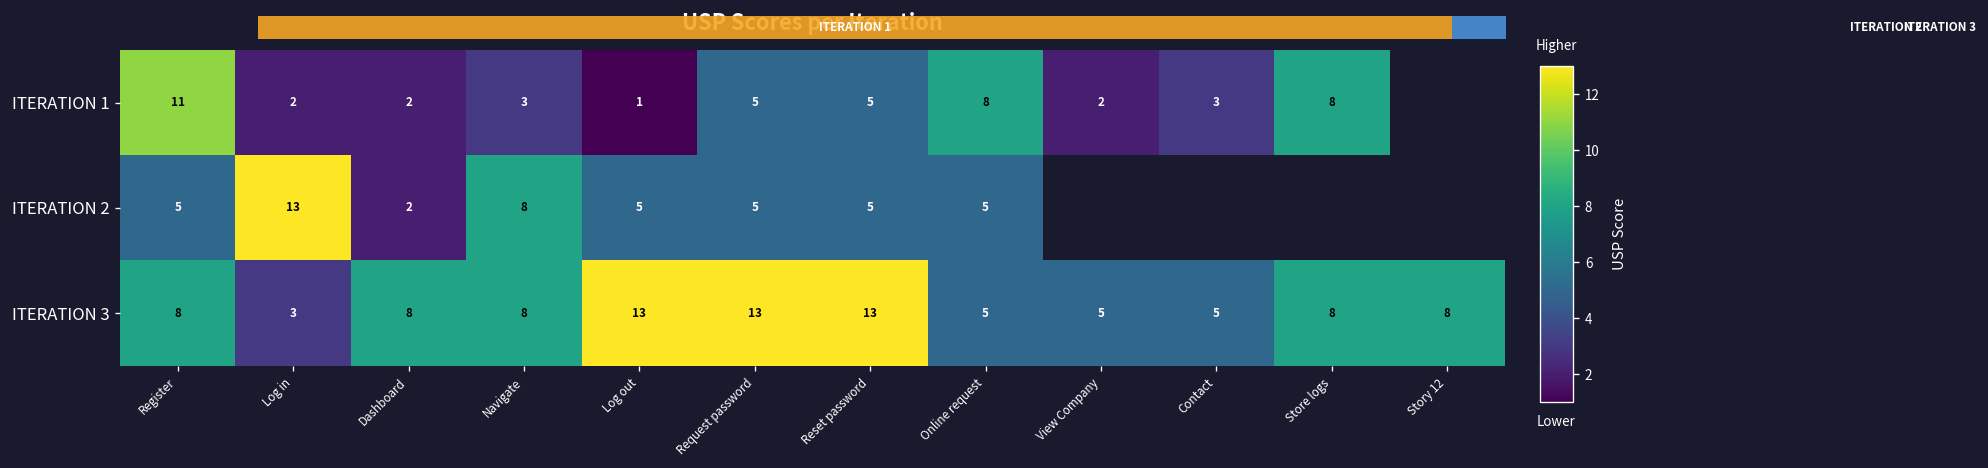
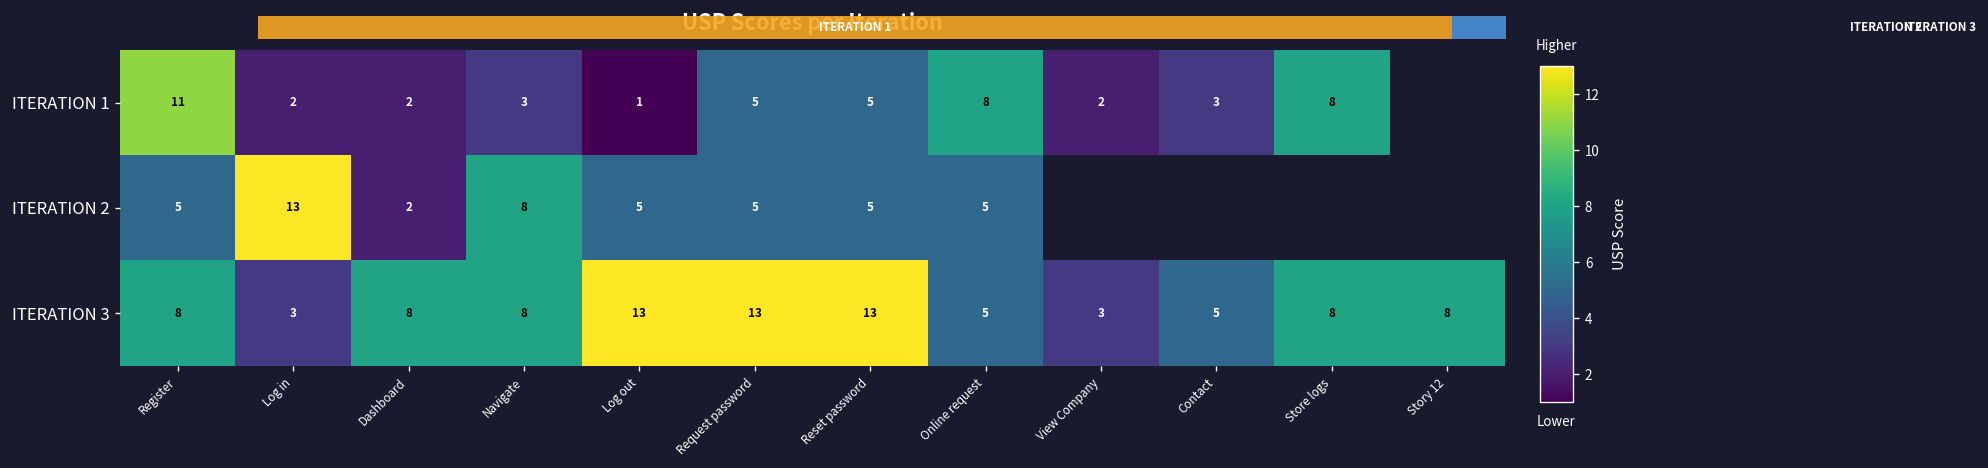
USP Scores per Iteration, ITERATION 3, View Company: 5 -> 3
